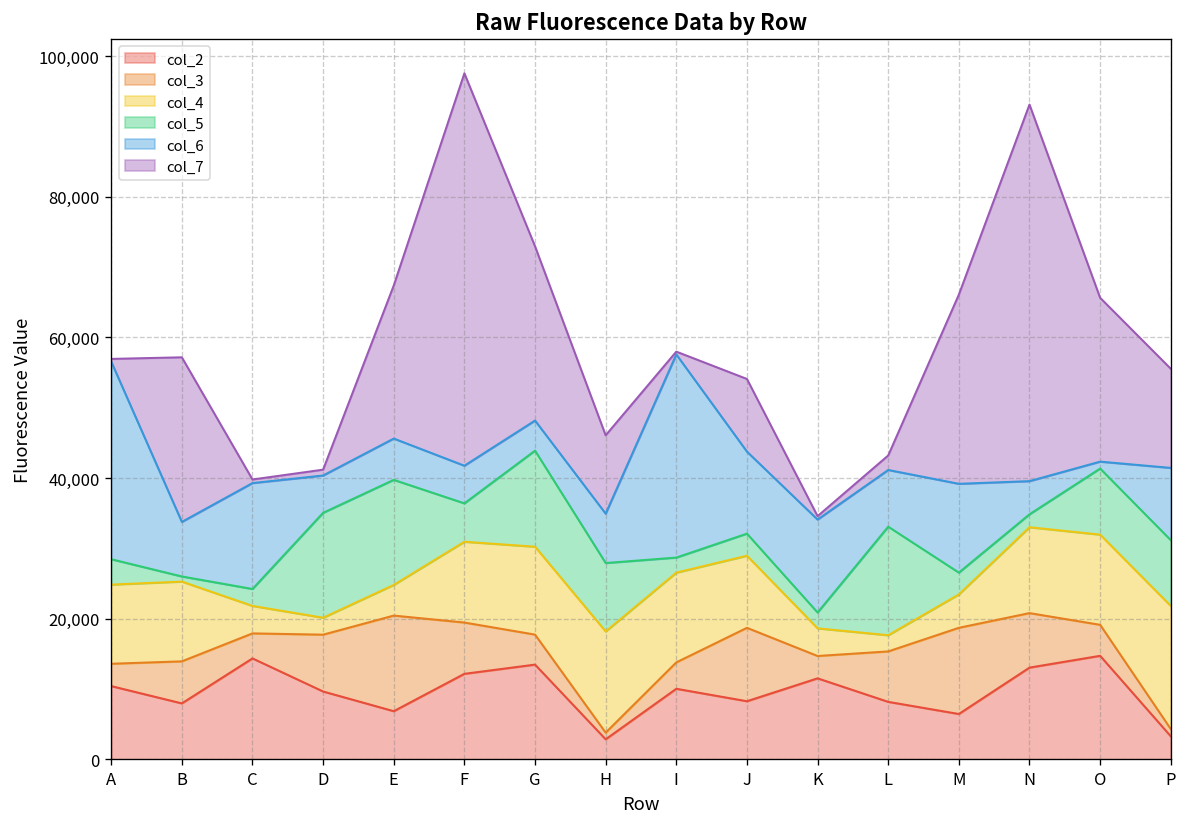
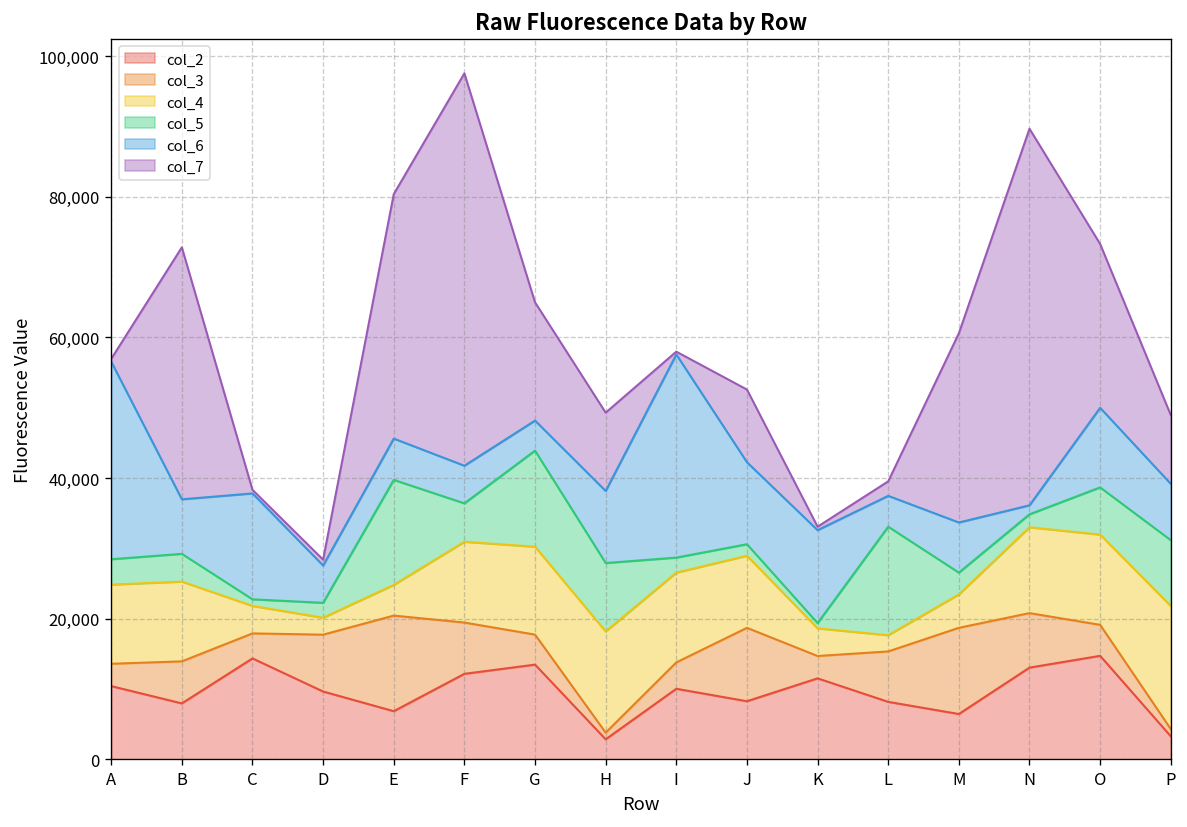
col_5, B: 1,000 -> 4,000
col_7, B: 23,000 -> 36,000
col_5, C: 2,000 -> 1,000
col_5, D: 15,000 -> 2,000
col_7, E: 22,000 -> 35,000
col_7, G: 25,000 -> 17,000
col_6, H: 7,000 -> 10,000
col_5, J: 3,000 -> 2,000
col_5, K: 2,000 -> 1,000
col_6, L: 8,000 -> 4,000
col_6, M: 13,000 -> 7,000
col_6, N: 5,000 -> 1,000
col_5, O: 9,000 -> 7,000
col_6, O: 1,000 -> 11,000
col_6, P: 10,000 -> 8,000
col_7, P: 14,000 -> 10,000
